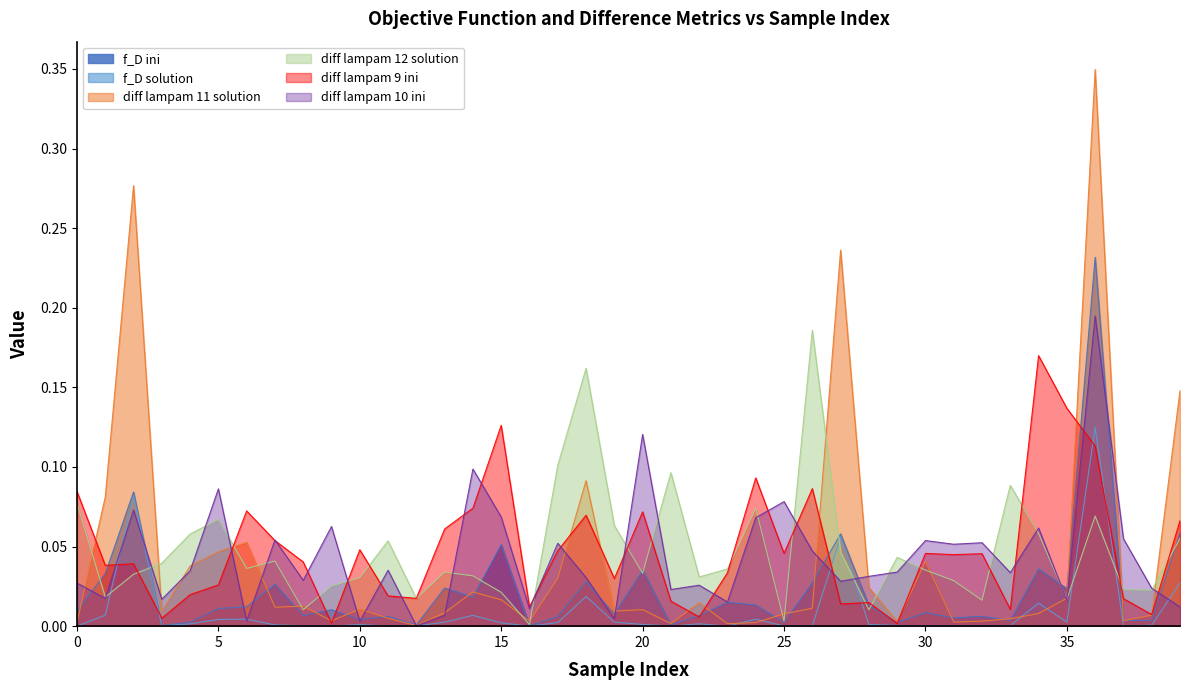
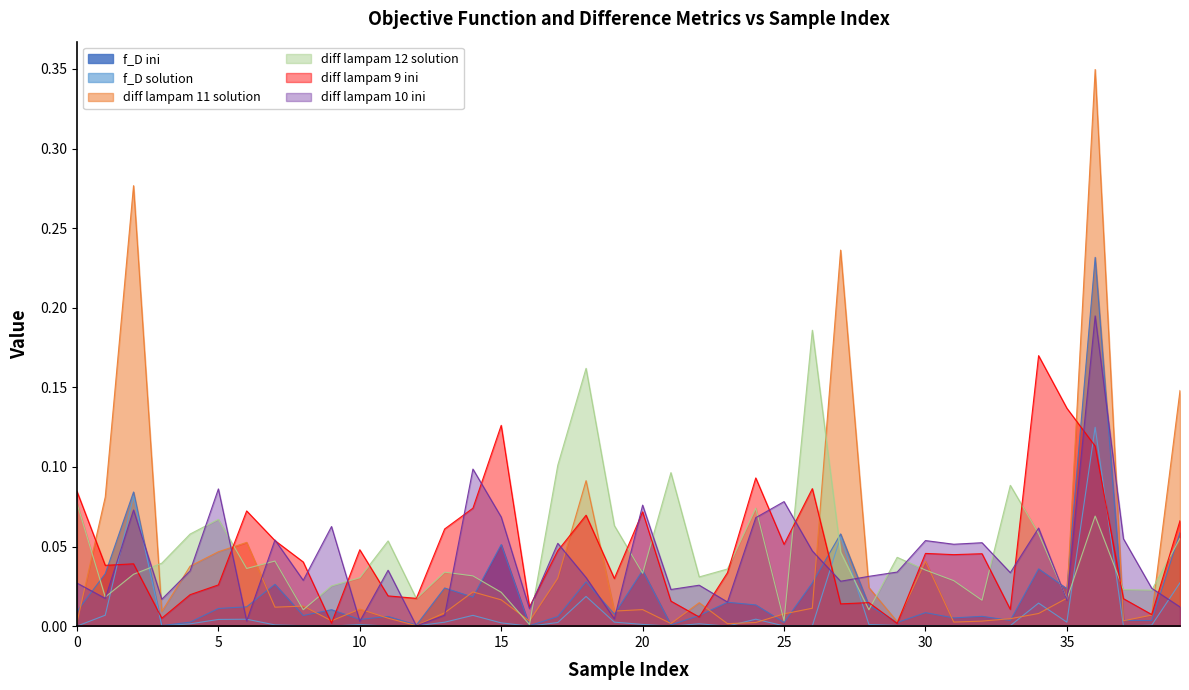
diff lampam 10 ini, 20: 0.120 -> 0.076
diff lampam 9 ini, 25: 0.046 -> 0.051
